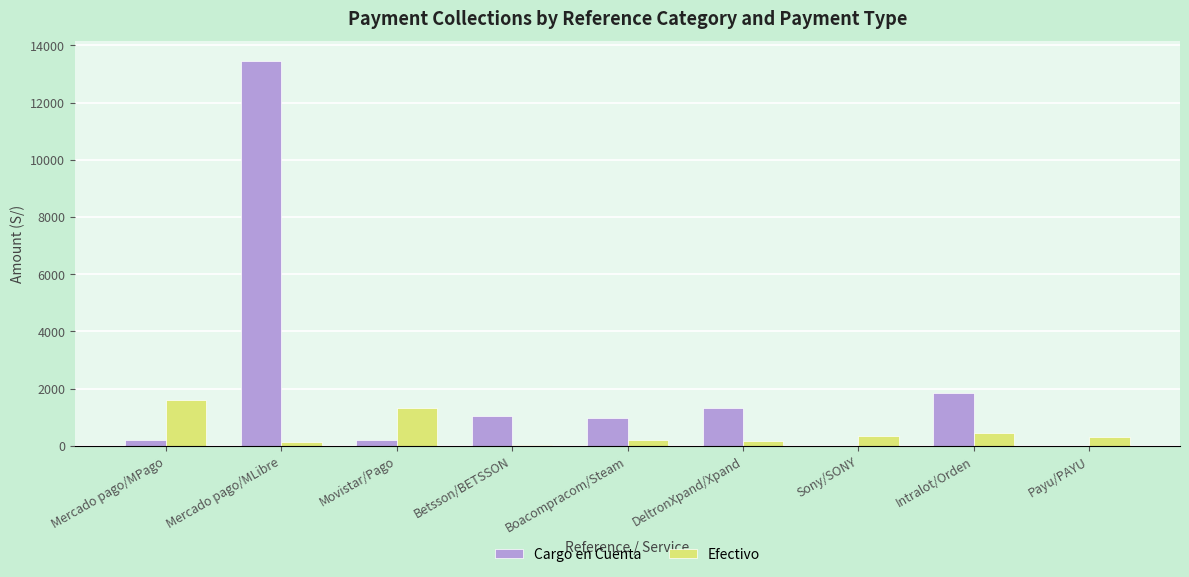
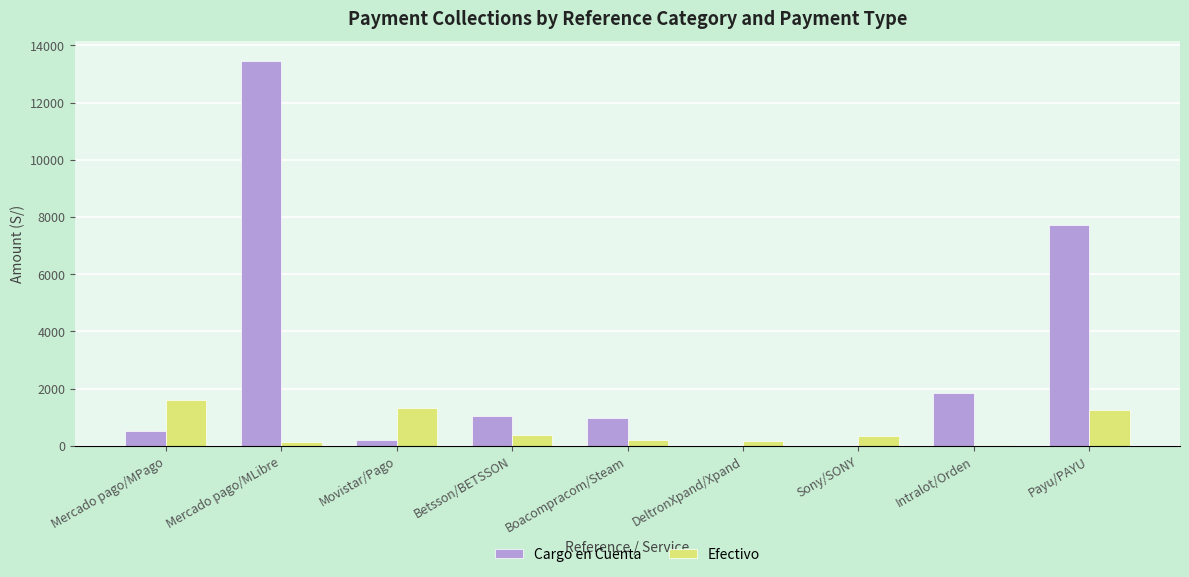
Cargo en Cuenta, Mercado pago/MPago: 200 -> 500
Efectivo, Betsson/BETSSON: 0 -> 400
Cargo en Cuenta, DeltronXpand/Xpand: 1300 -> 0
Efectivo, Intralot/Orden: 500 -> 0
Cargo en Cuenta, Payu/PAYU: 0 -> 7700
Efectivo, Payu/PAYU: 300 -> 1300
